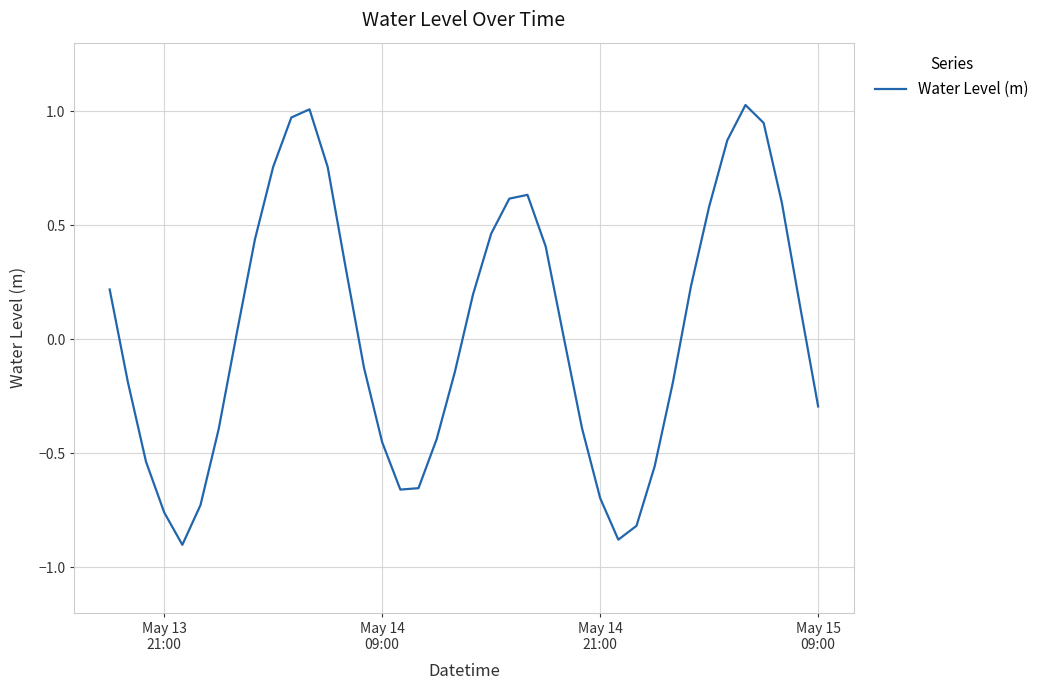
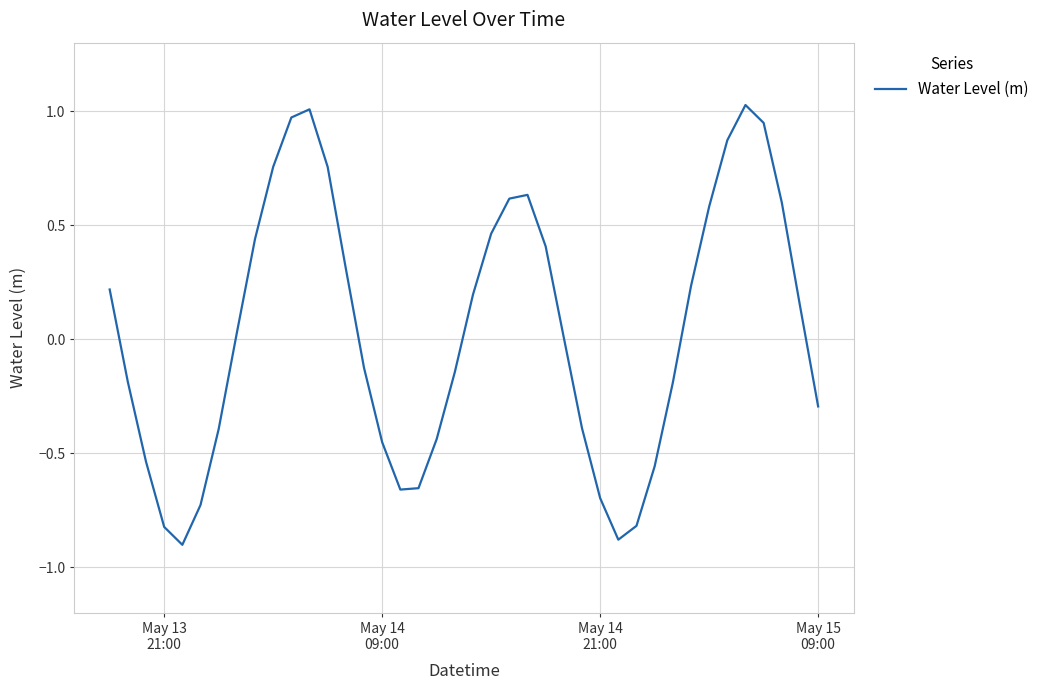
May 13 21:00: -0.76 -> -0.82
